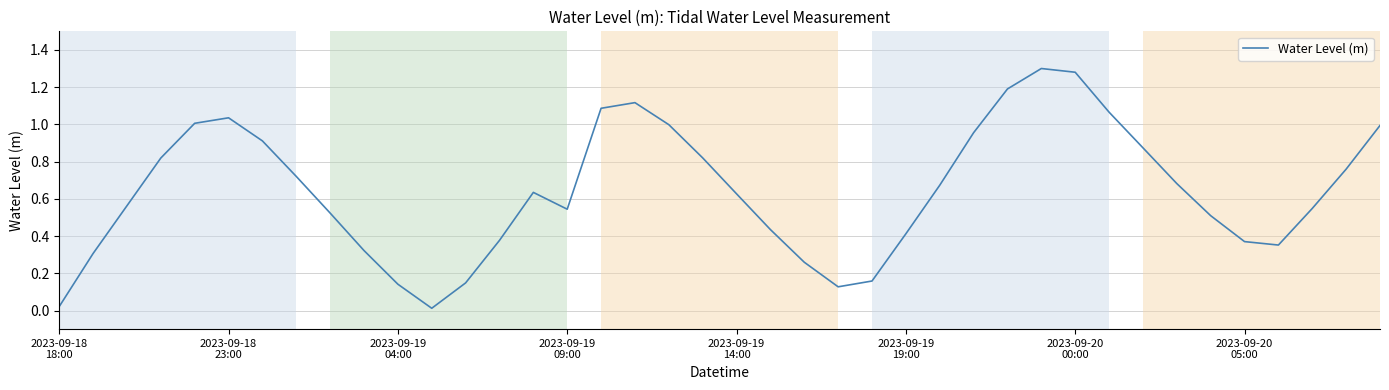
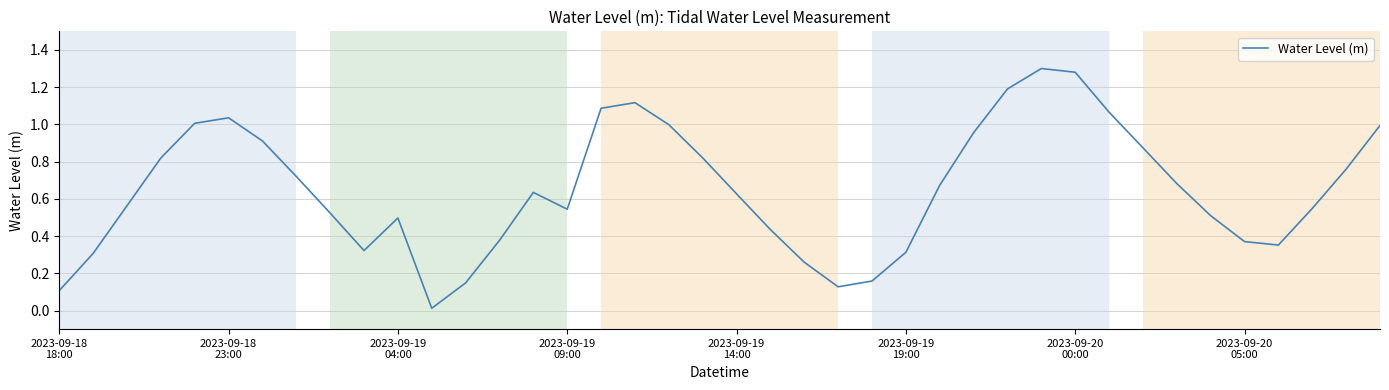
2023-09-18 18:00: 0.02 -> 0.11
2023-09-19 04:00: 0.14 -> 0.50
2023-09-19 19:00: 0.41 -> 0.31
